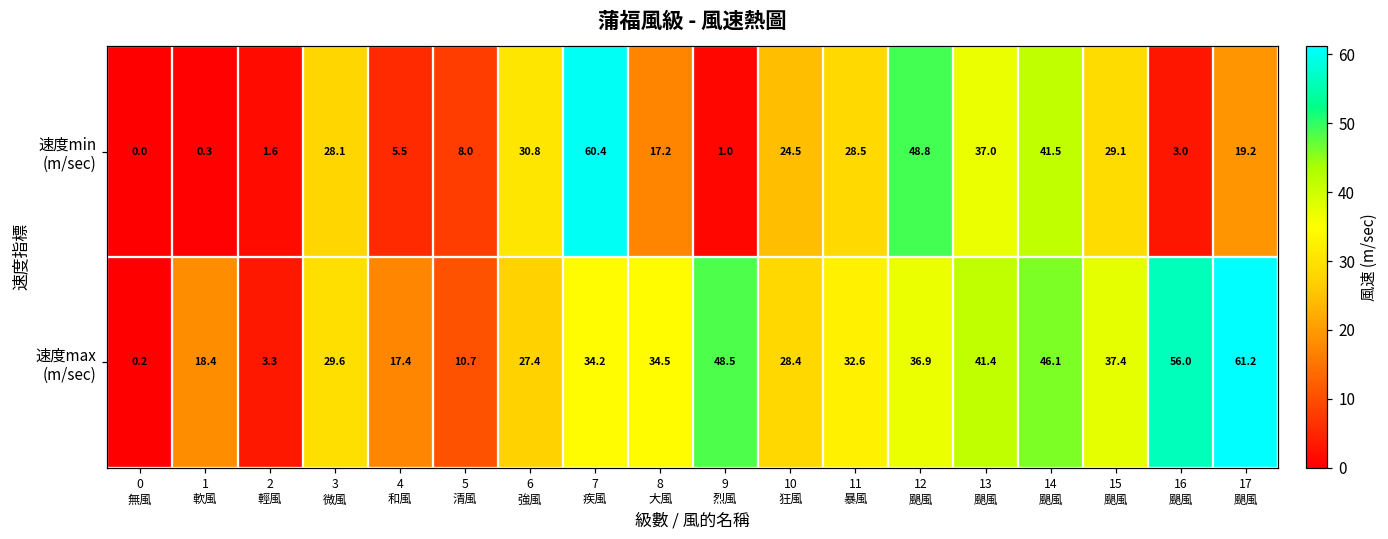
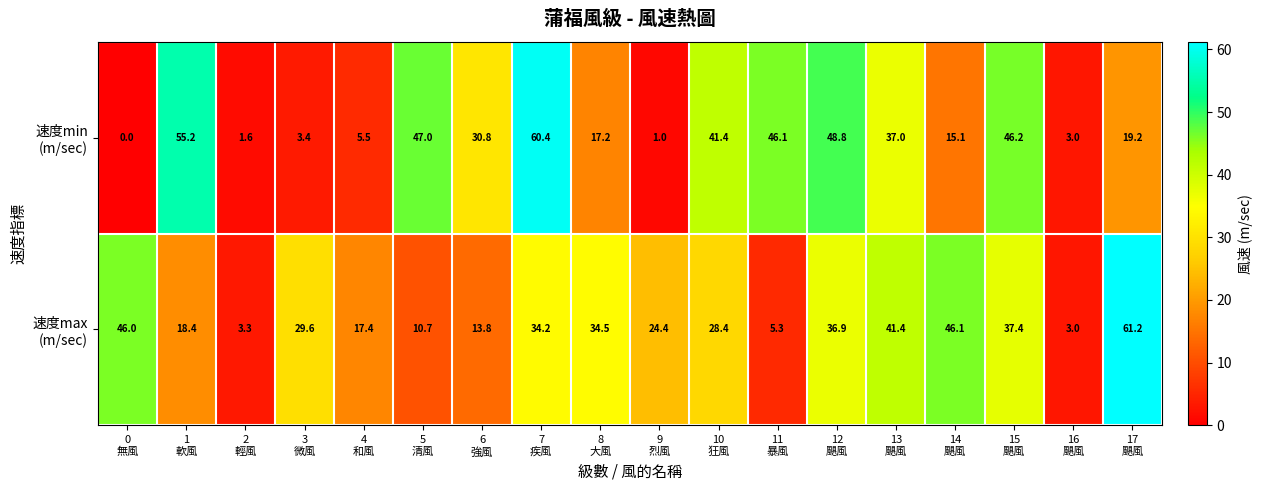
速度min (m/sec), 1 軟風: 0.3 -> 55.2
速度min (m/sec), 3 微風: 28.1 -> 3.4
速度min (m/sec), 5 清風: 8.0 -> 47.0
速度min (m/sec), 10 狂風: 24.5 -> 41.4
速度min (m/sec), 11 暴風: 28.5 -> 46.1
速度min (m/sec), 14 颶風: 41.5 -> 15.1
速度min (m/sec), 15 颶風: 29.1 -> 46.2
速度max (m/sec), 0 無風: 0.2 -> 46.0
速度max (m/sec), 6 強風: 27.4 -> 13.8
速度max (m/sec), 9 烈風: 48.5 -> 24.4
速度max (m/sec), 11 暴風: 32.6 -> 5.3
速度max (m/sec), 16 颶風: 56.0 -> 3.0
